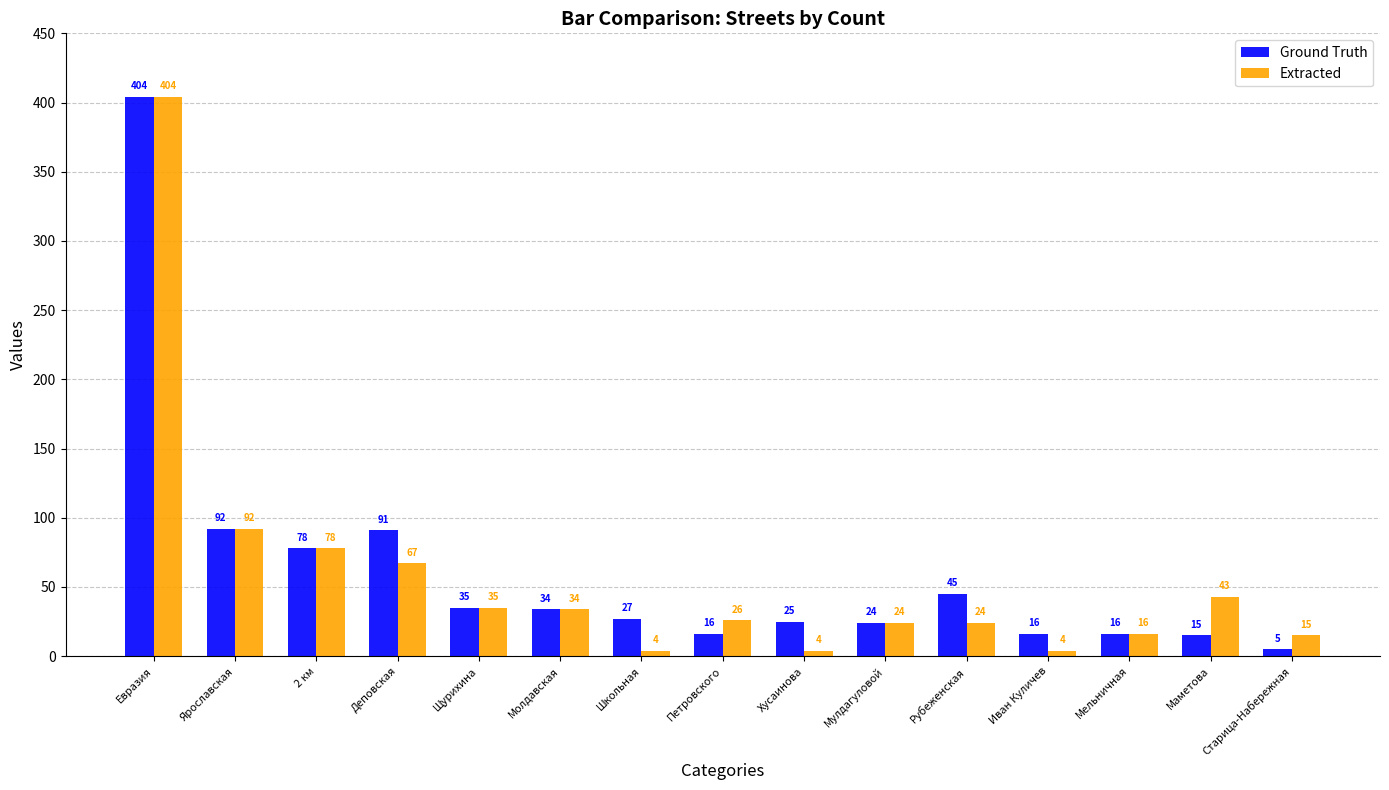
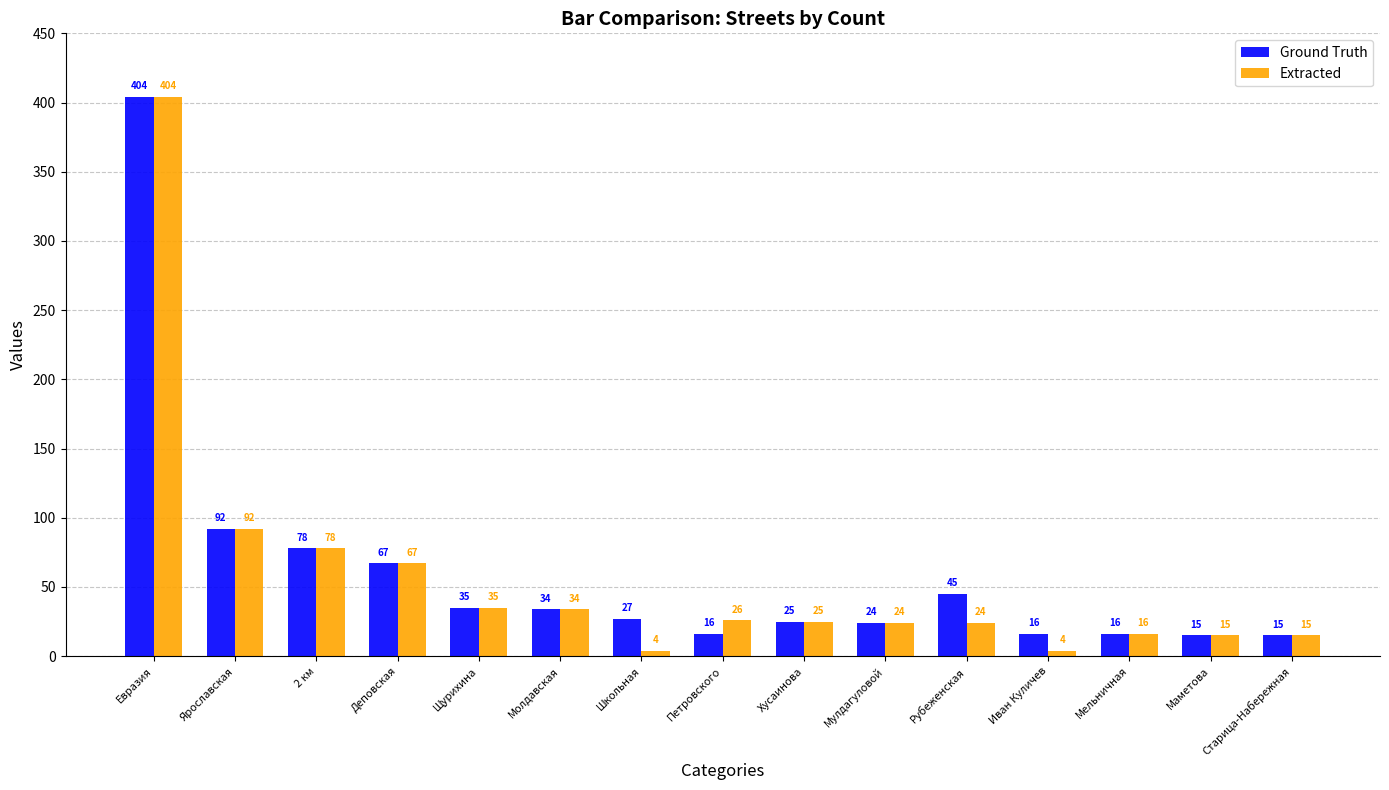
Ground Truth, Деповская: 91 -> 67
Extracted, Хусаинова: 4 -> 25
Extracted, Маметова: 43 -> 15
Ground Truth, Старица-Набережная: 5 -> 15
